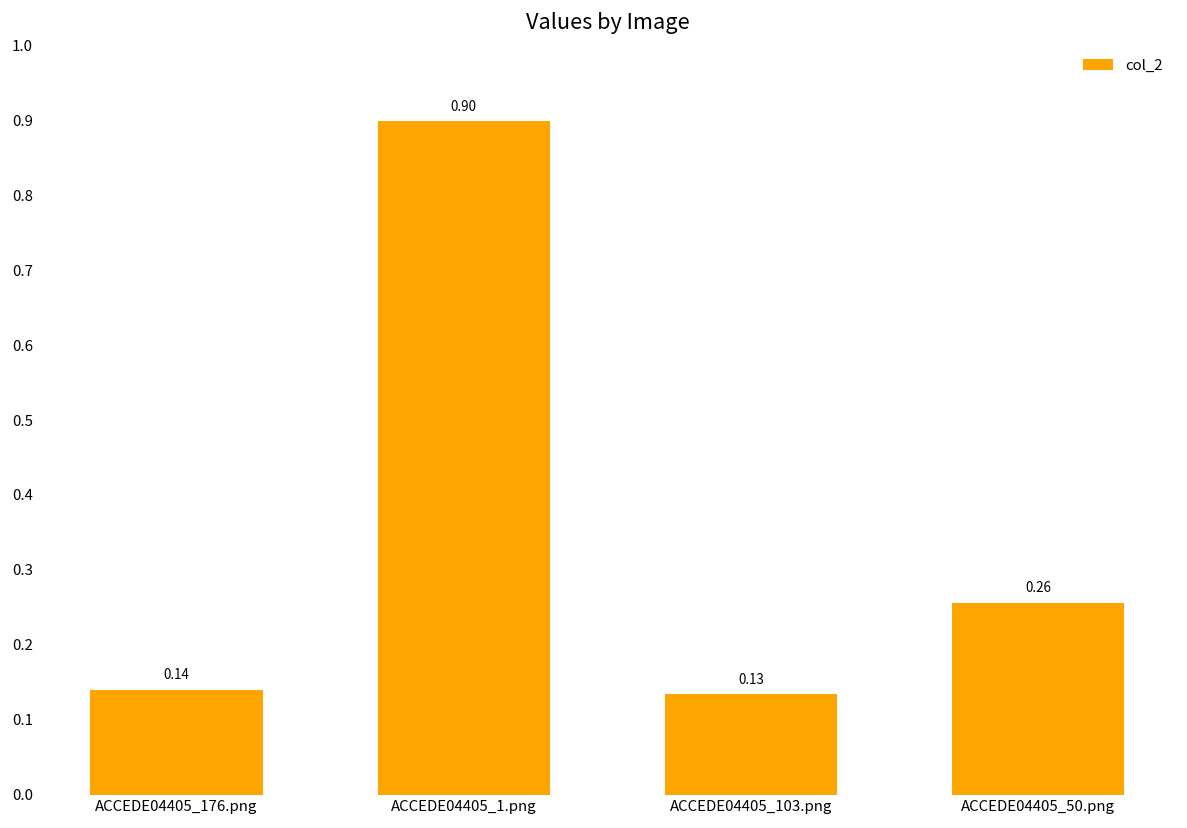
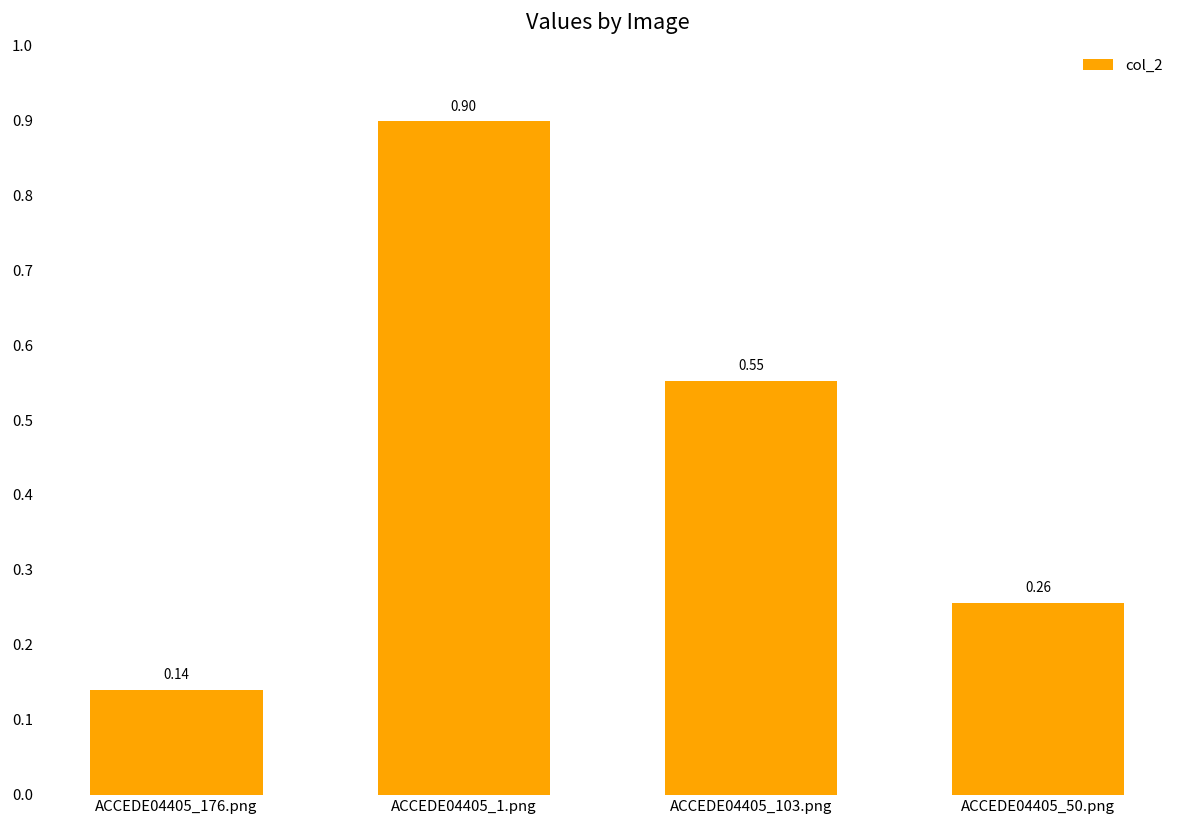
ACCEDE04405_103.png: 0.13 -> 0.55
